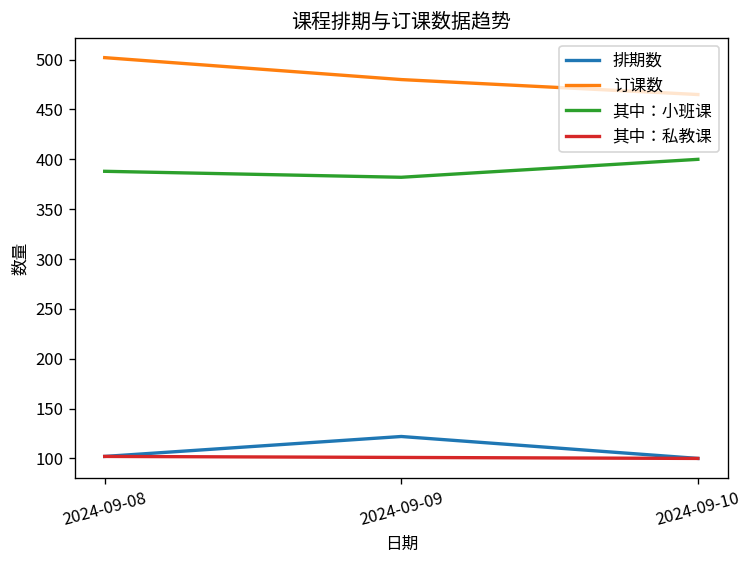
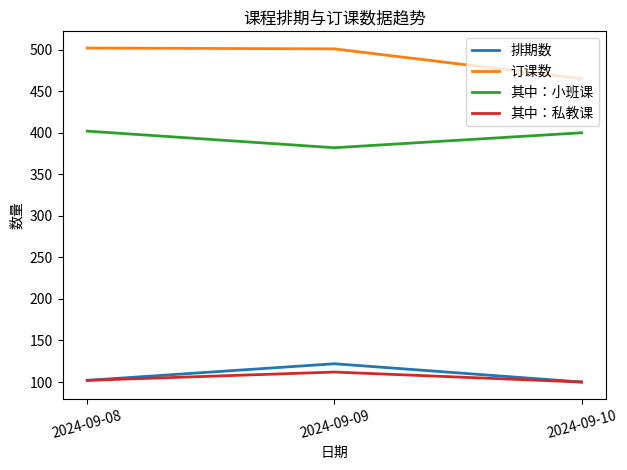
其中：小班课, 2024-09-08: 390 -> 400
订课数, 2024-09-09: 480 -> 500
其中：私教课, 2024-09-09: 100 -> 110
